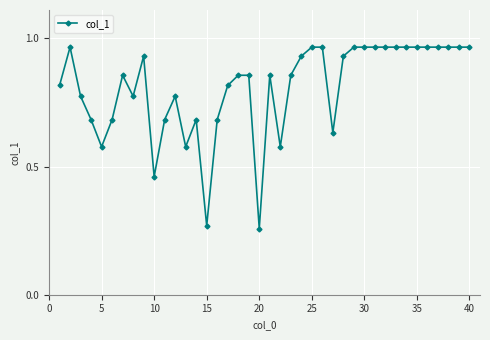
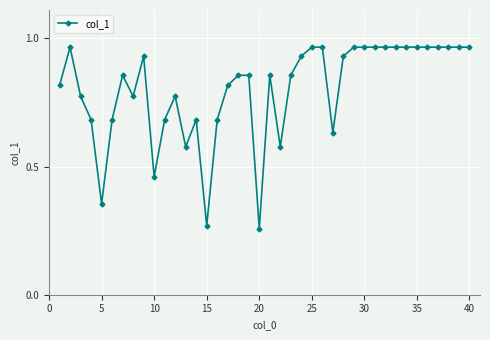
5: 0.58 -> 0.35
